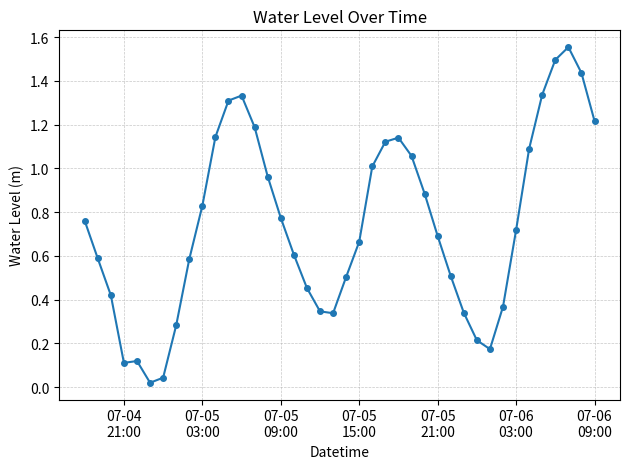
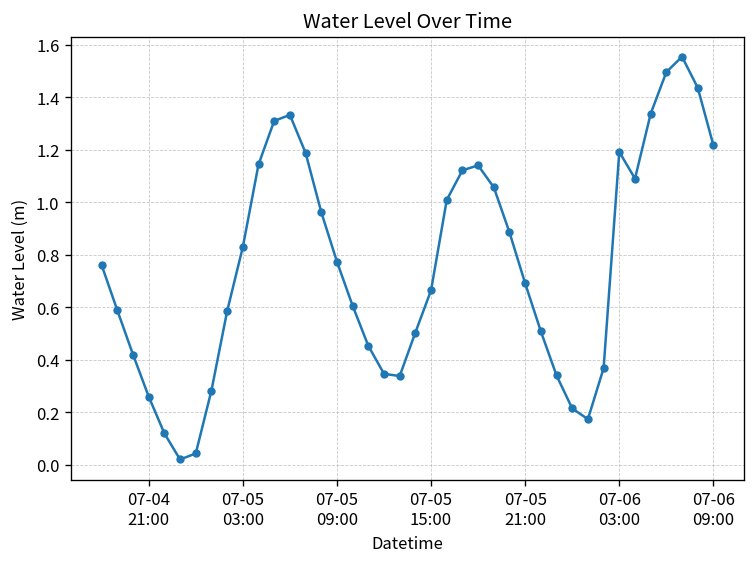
07-04 21:00: 0.11 -> 0.26
07-06 03:00: 0.72 -> 1.19
